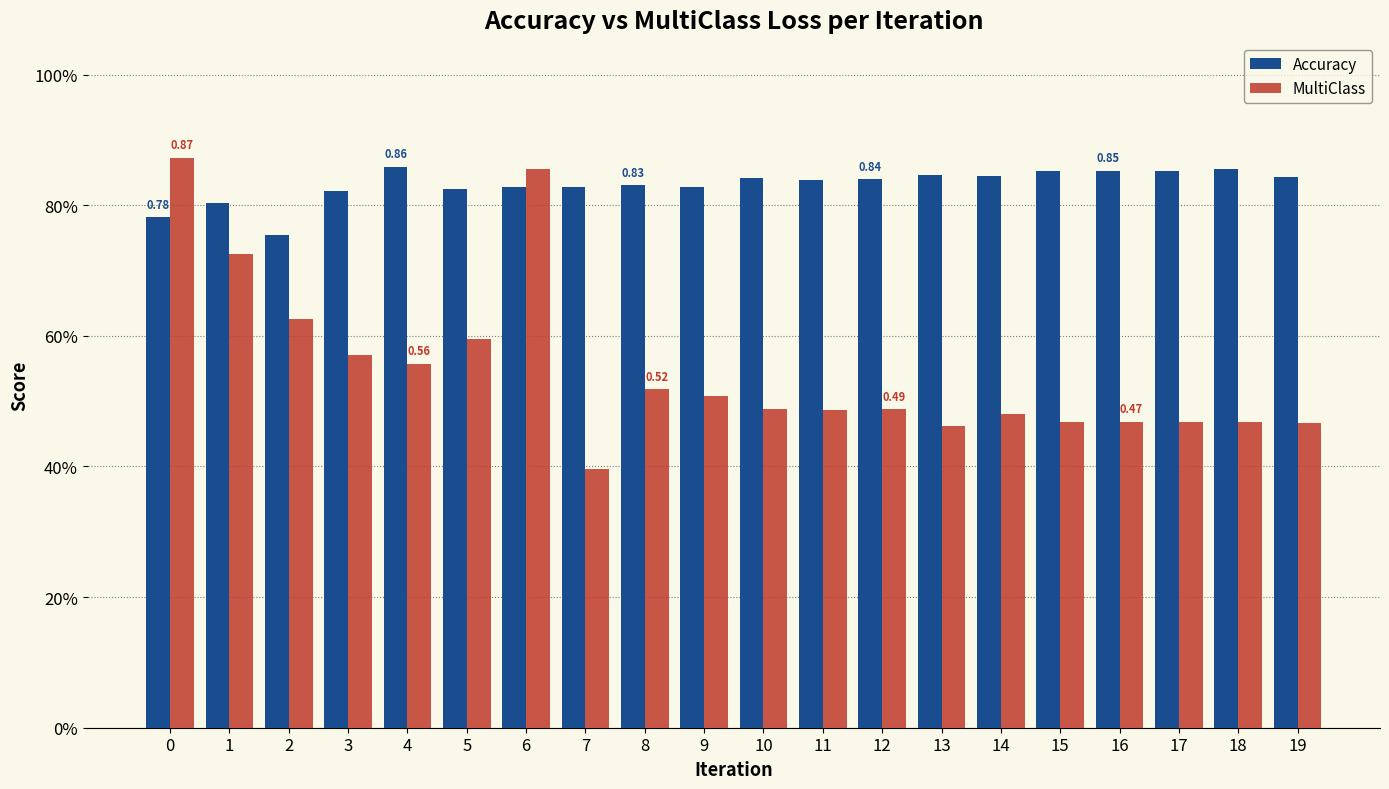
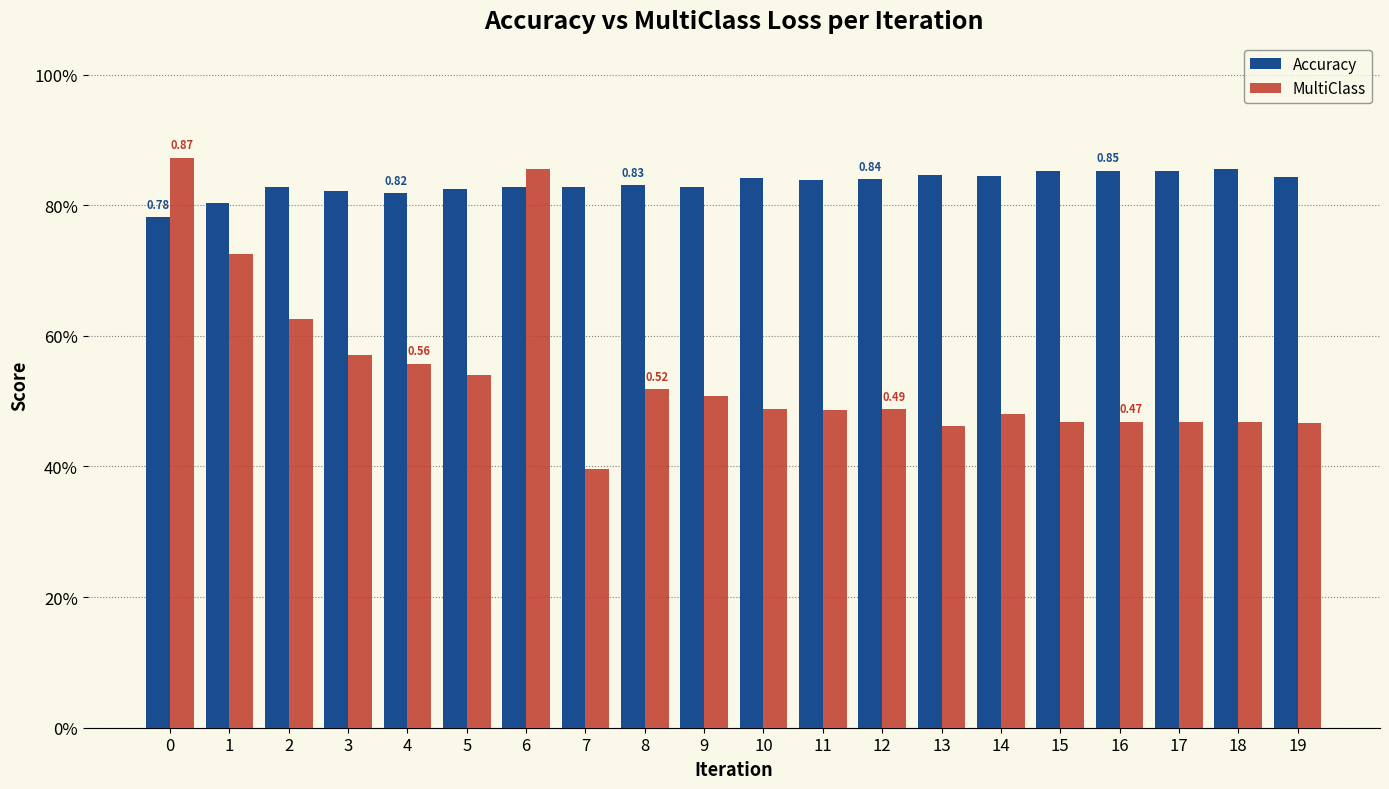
Accuracy, 2: 75% -> 83%
Accuracy, 4: 0.86 -> 0.82
MultiClass, 5: 60% -> 54%
